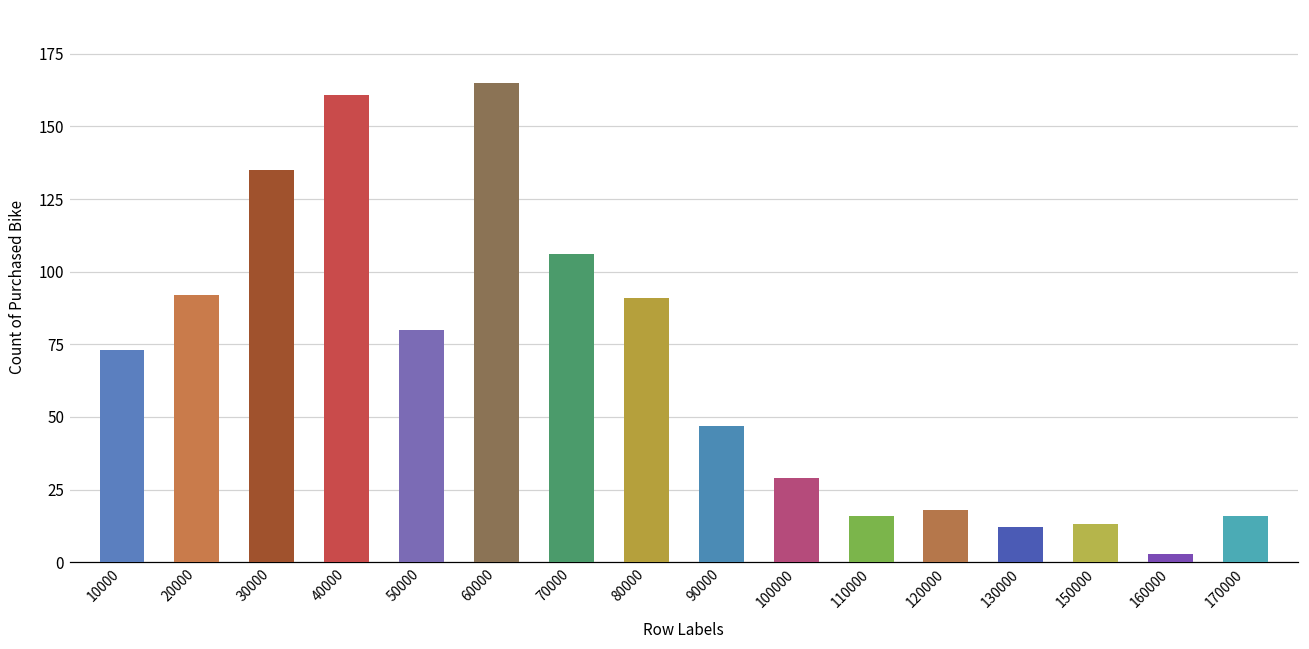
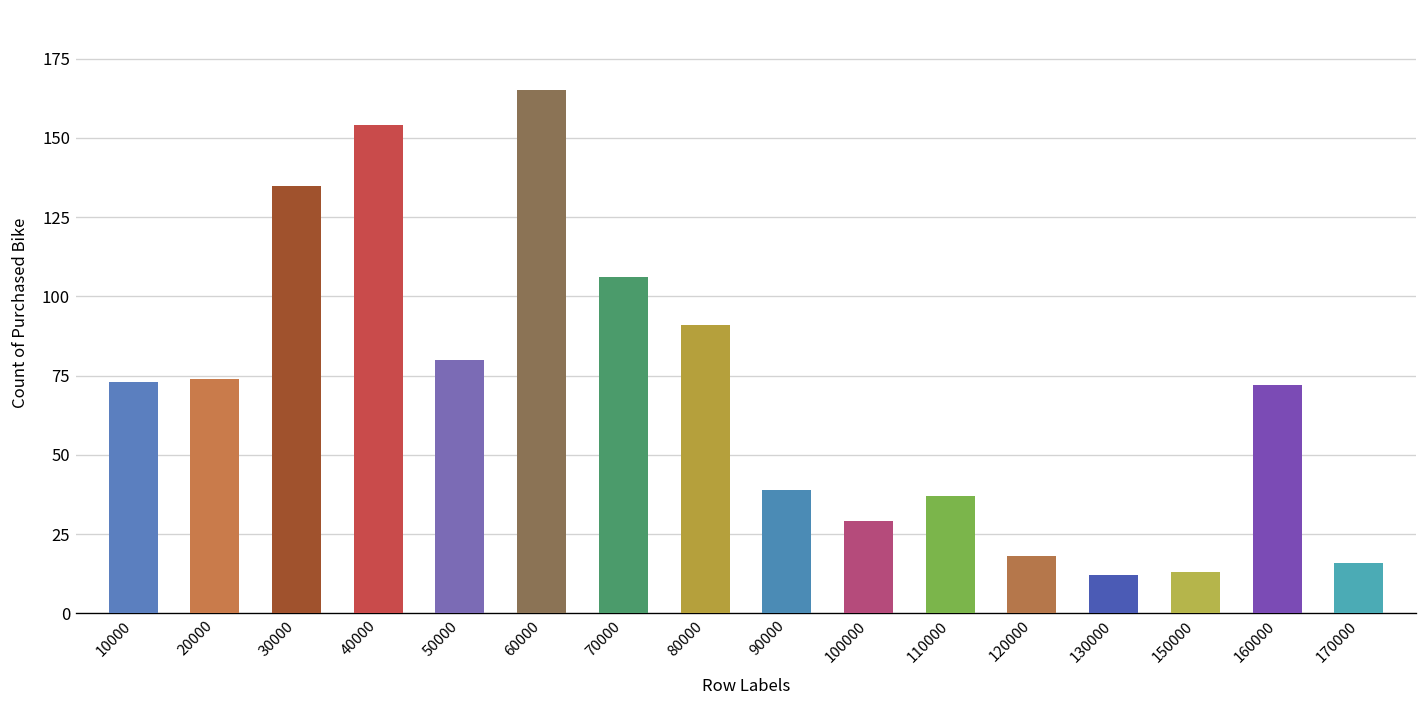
20000: 92 -> 74
40000: 161 -> 154
90000: 47 -> 39
110000: 16 -> 37
160000: 3 -> 72
